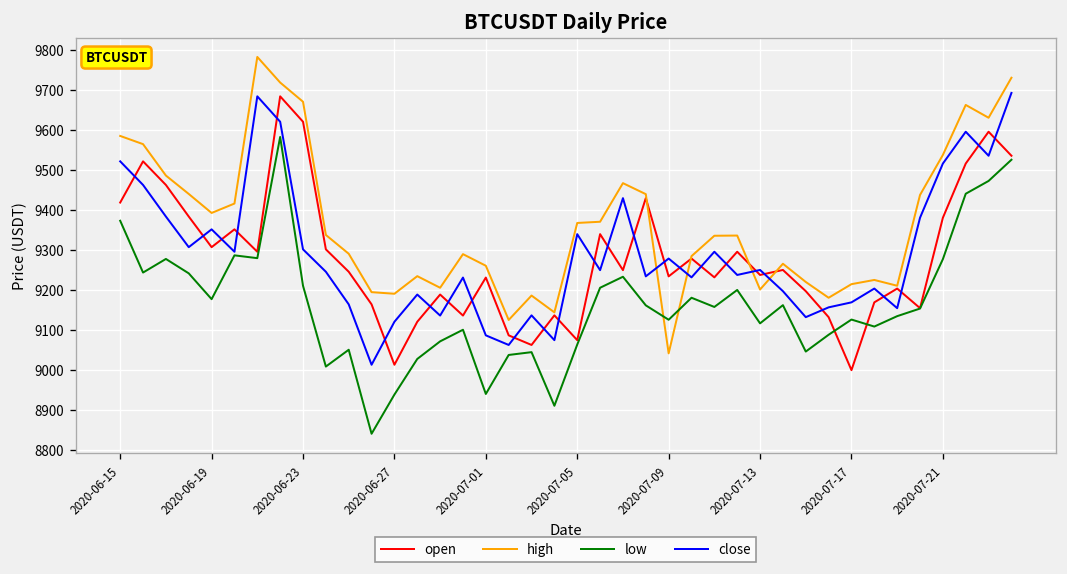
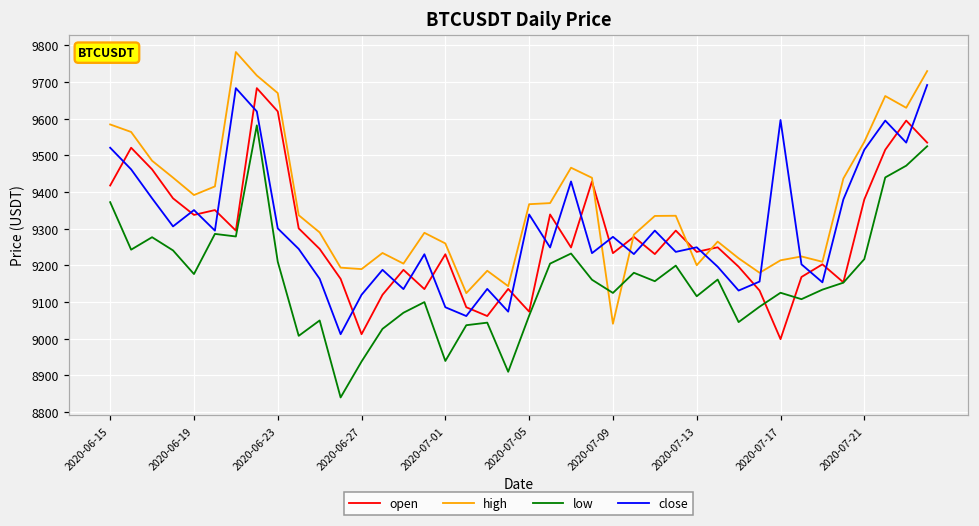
open, 2020-06-19: 9310 -> 9340
close, 2020-07-17: 9170 -> 9600
low, 2020-07-21: 9280 -> 9220
